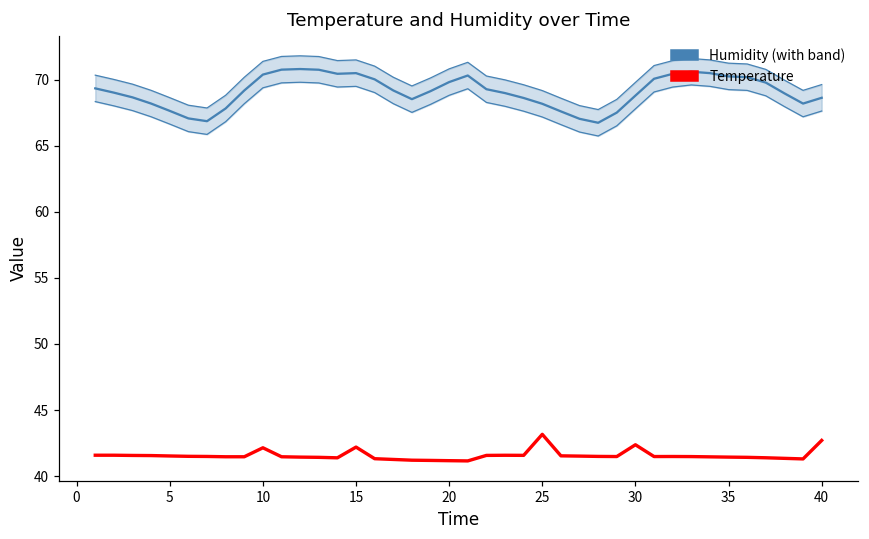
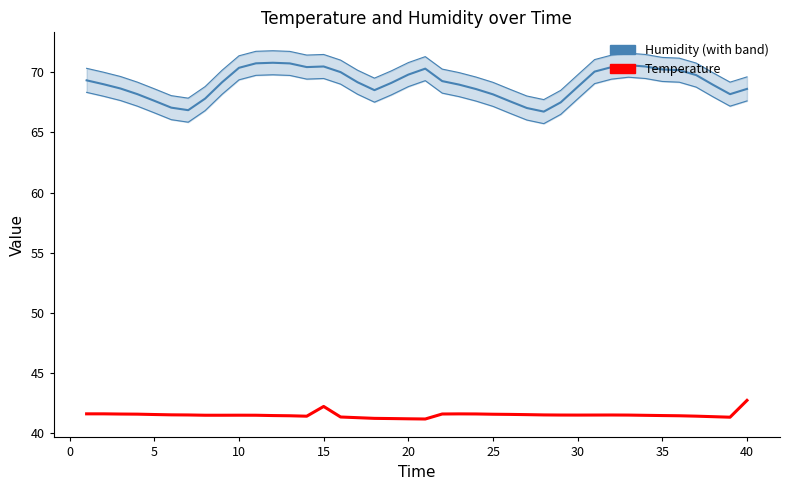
Temperature, 10: 42.1 -> 41.5
Temperature, 25: 43.2 -> 41.5
Temperature, 30: 42.4 -> 41.5
